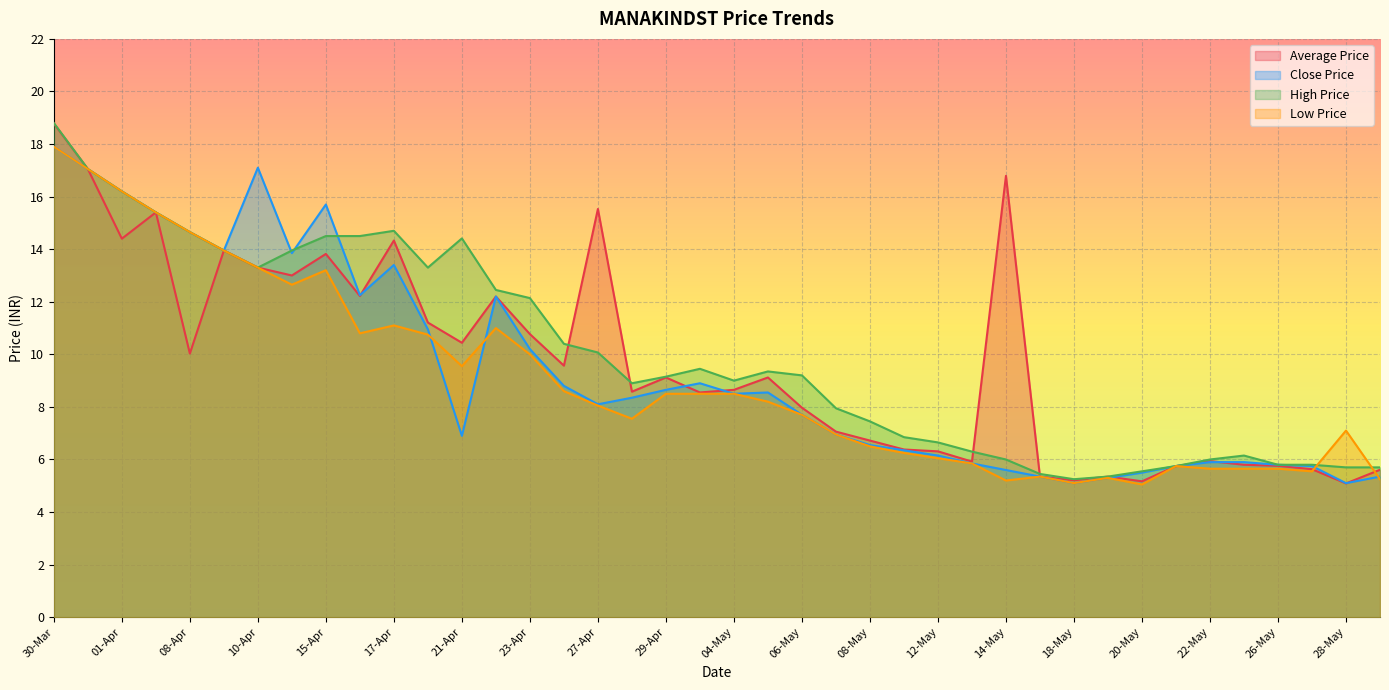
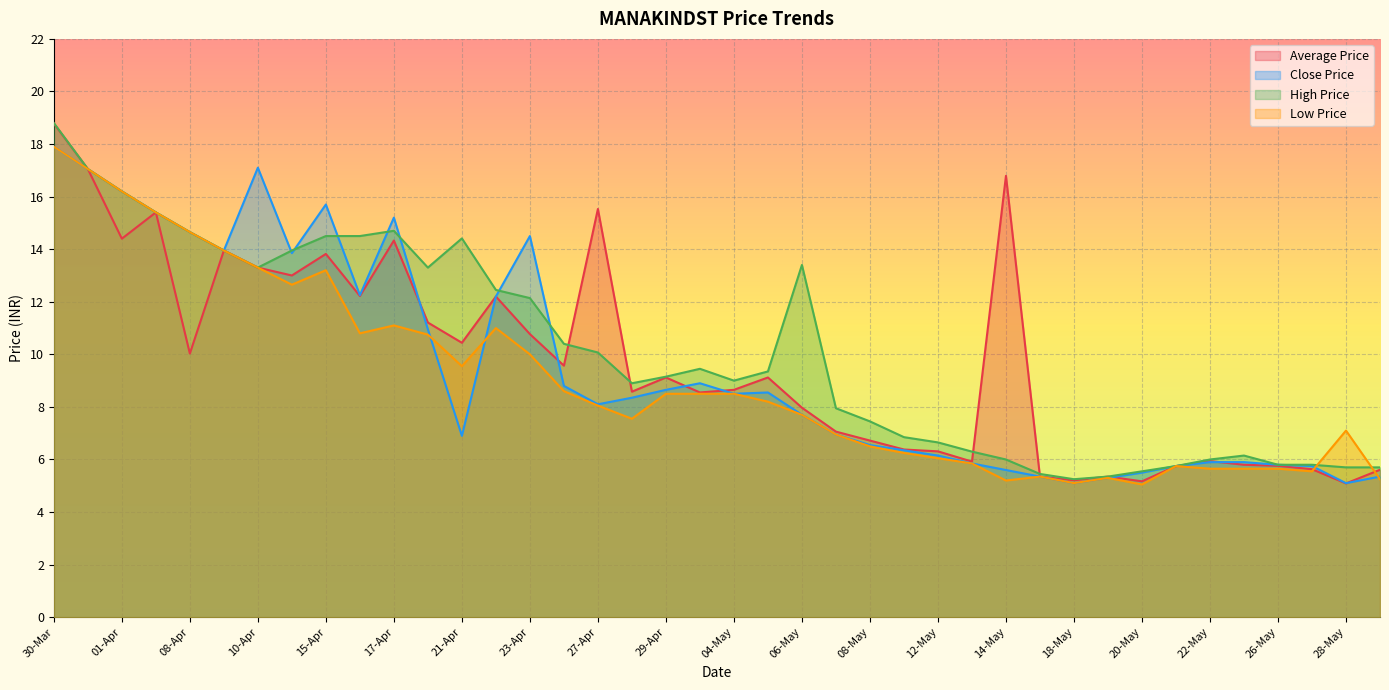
Close Price, 17-Apr: 13.4 -> 15.2
Close Price, 23-Apr: 10.2 -> 14.5
High Price, 06-May: 9.2 -> 13.4
